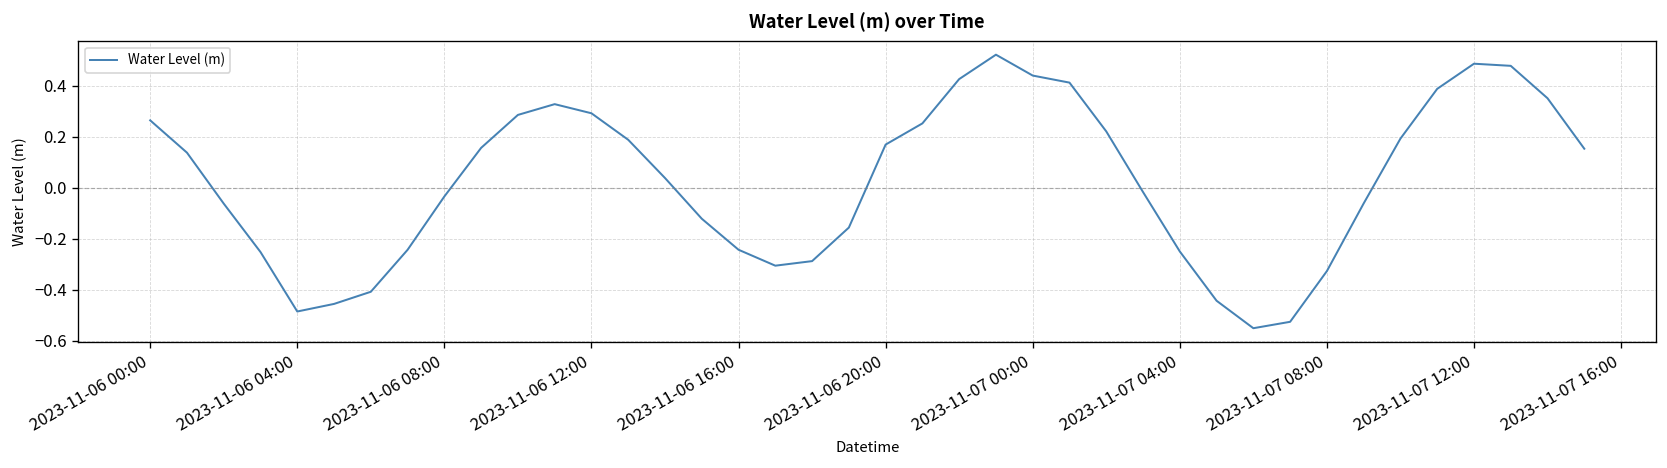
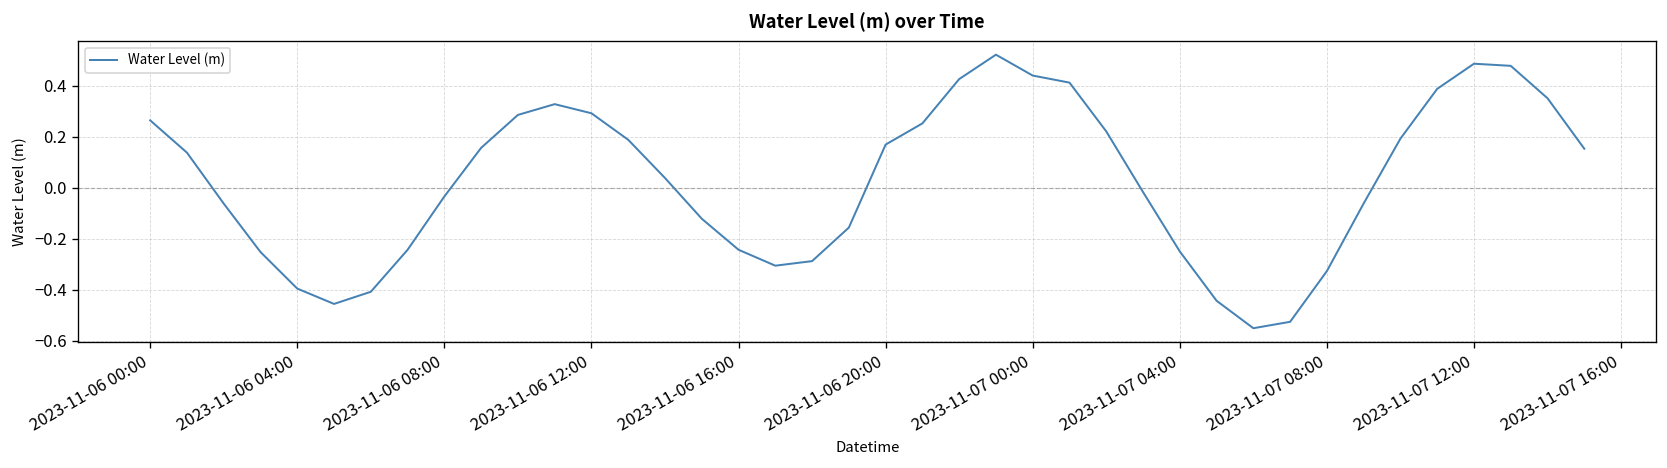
2023-11-06 04:00: -0.49 -> -0.40
